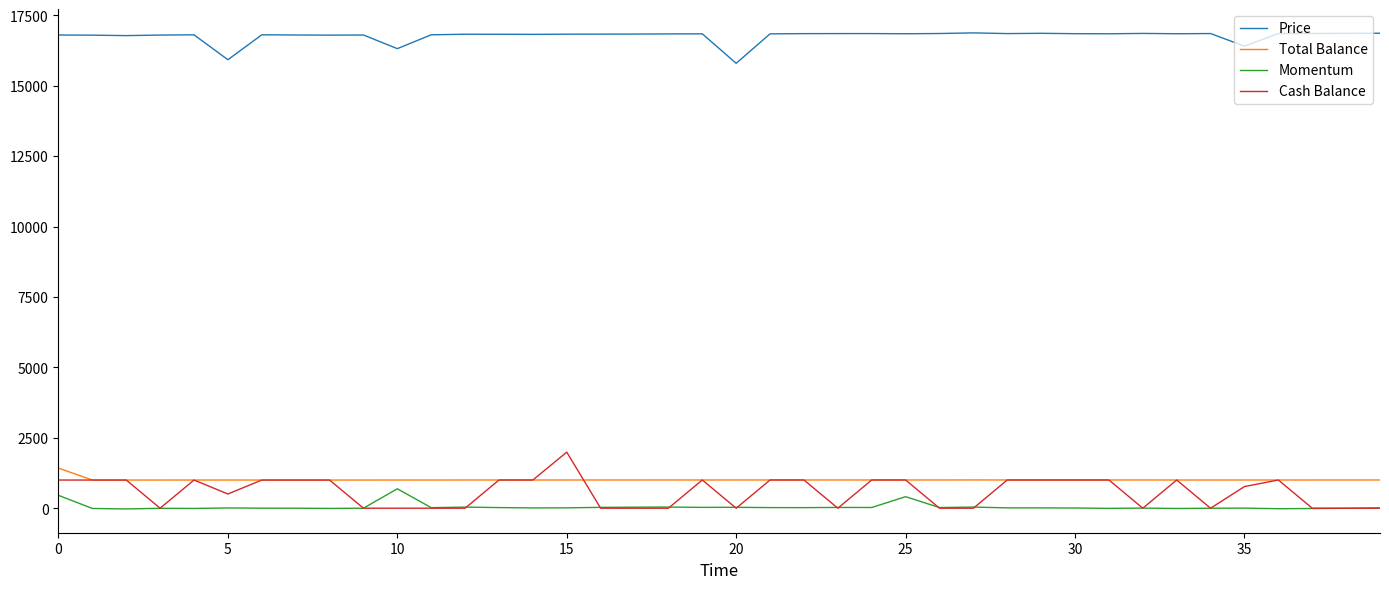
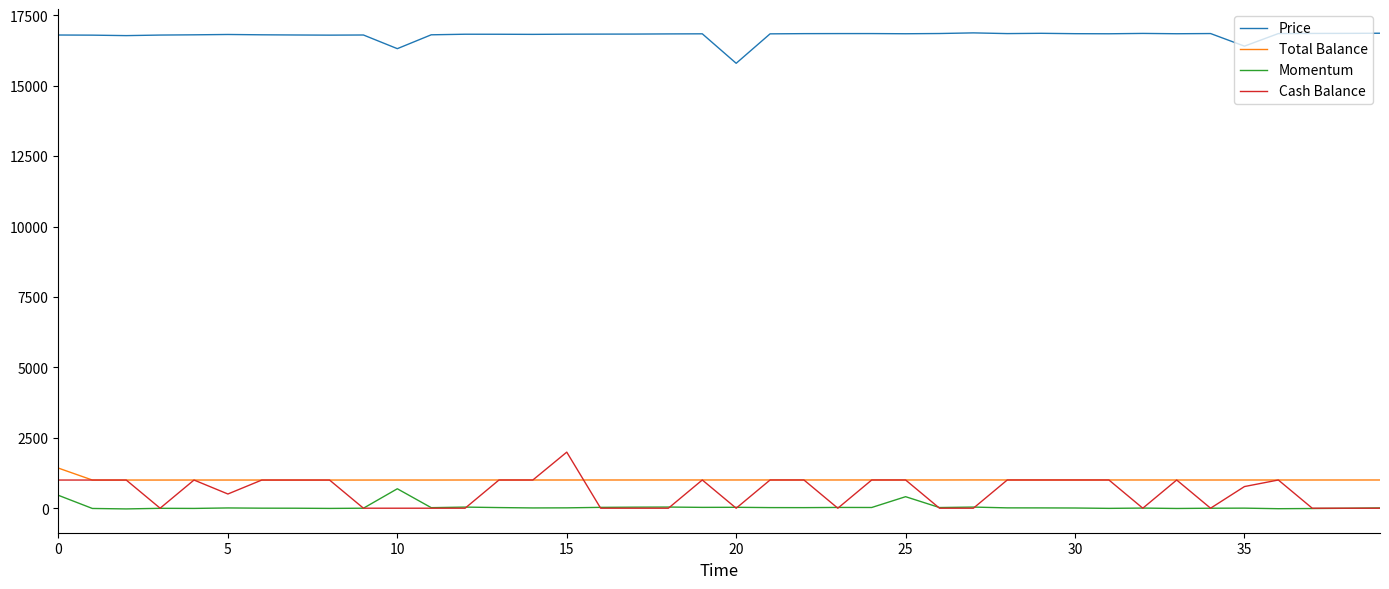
Price, 5: 15900 -> 16800
